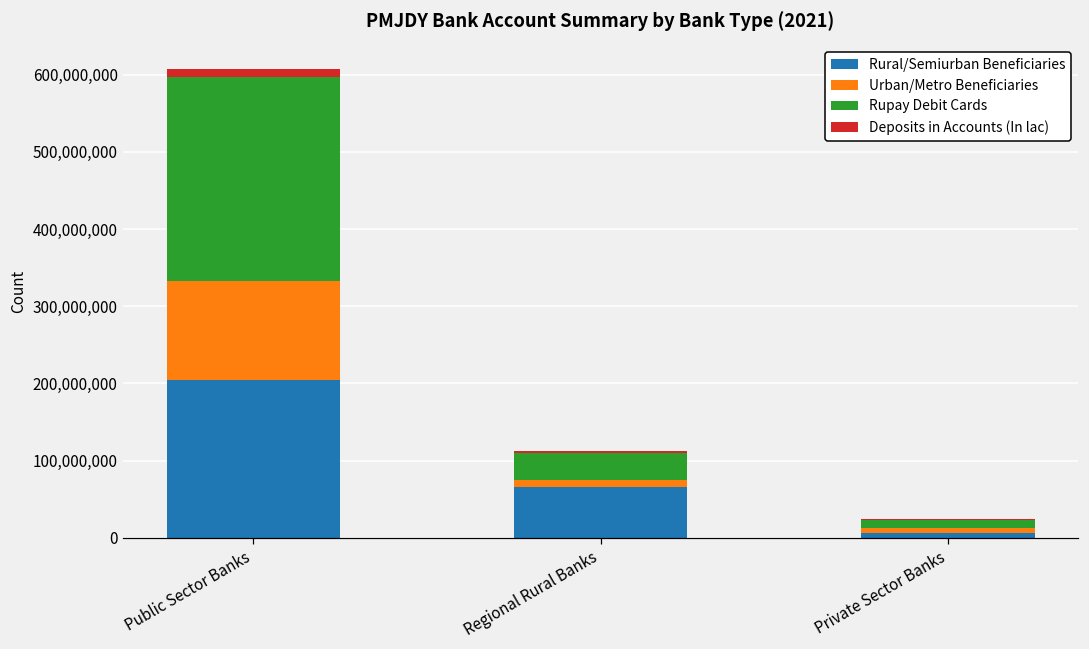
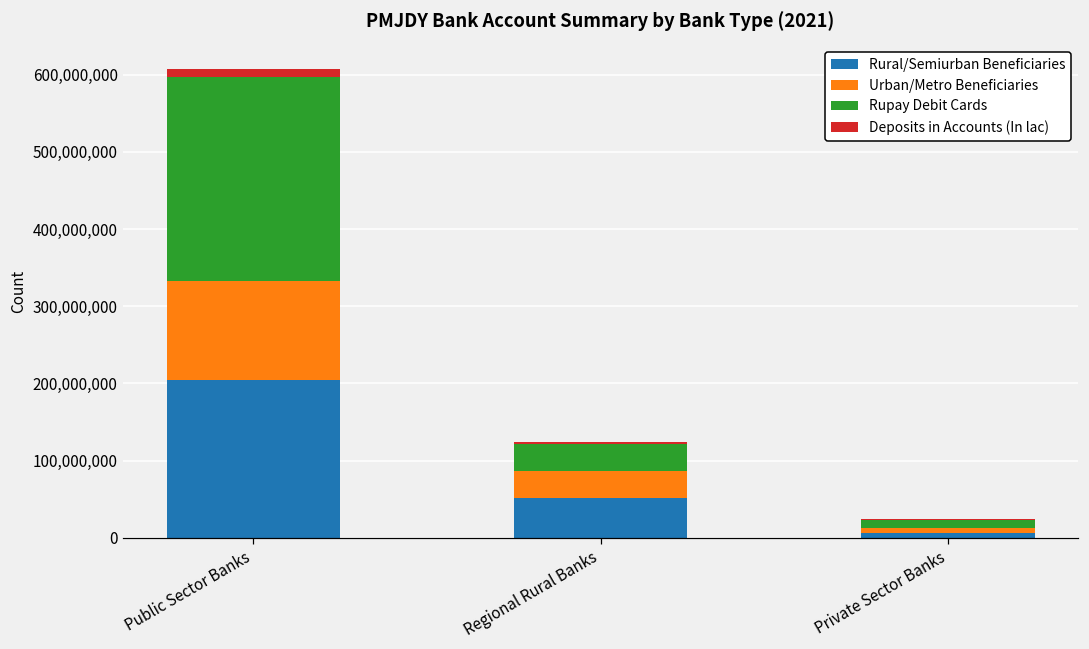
Rural/Semiurban Beneficiaries, Regional Rural Banks: 70,000,000 -> 50,000,000
Urban/Metro Beneficiaries, Regional Rural Banks: 10,000,000 -> 40,000,000
